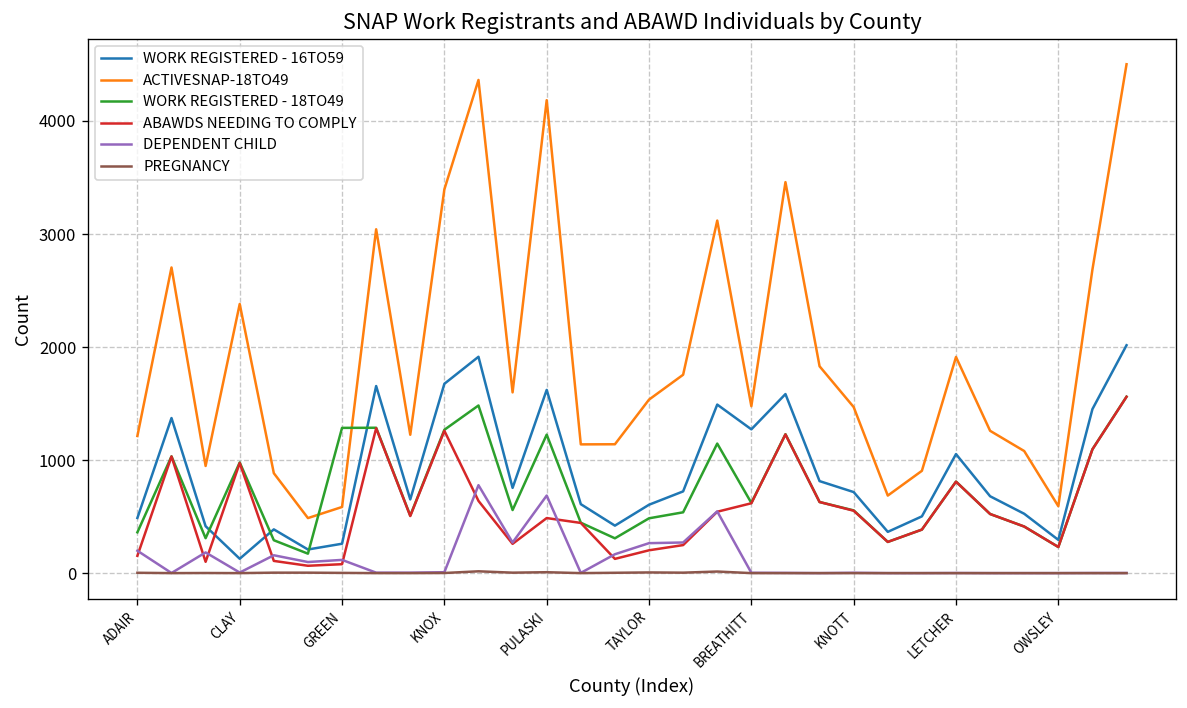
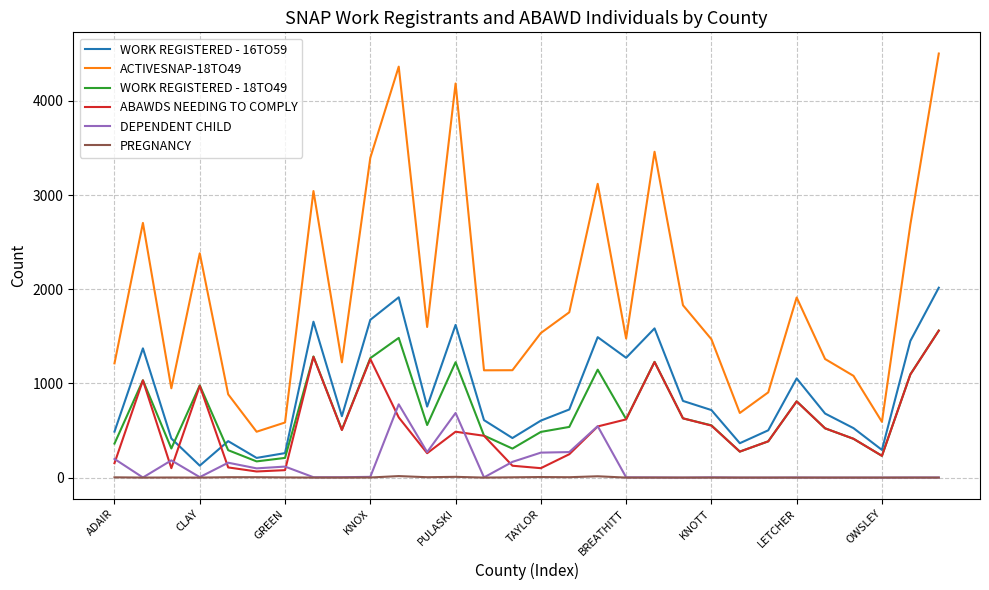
WORK REGISTERED - 18TO49, GREEN: 1300 -> 200
ABAWDS NEEDING TO COMPLY, TAYLOR: 200 -> 100
